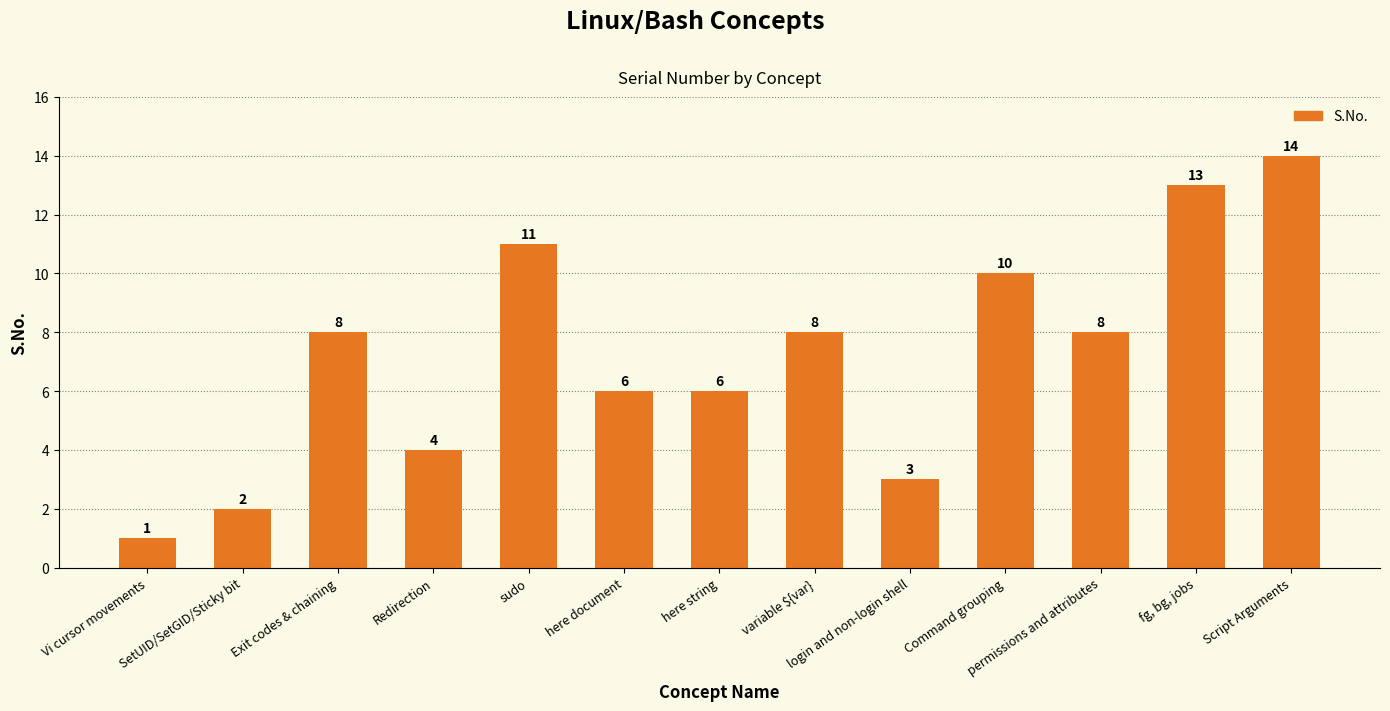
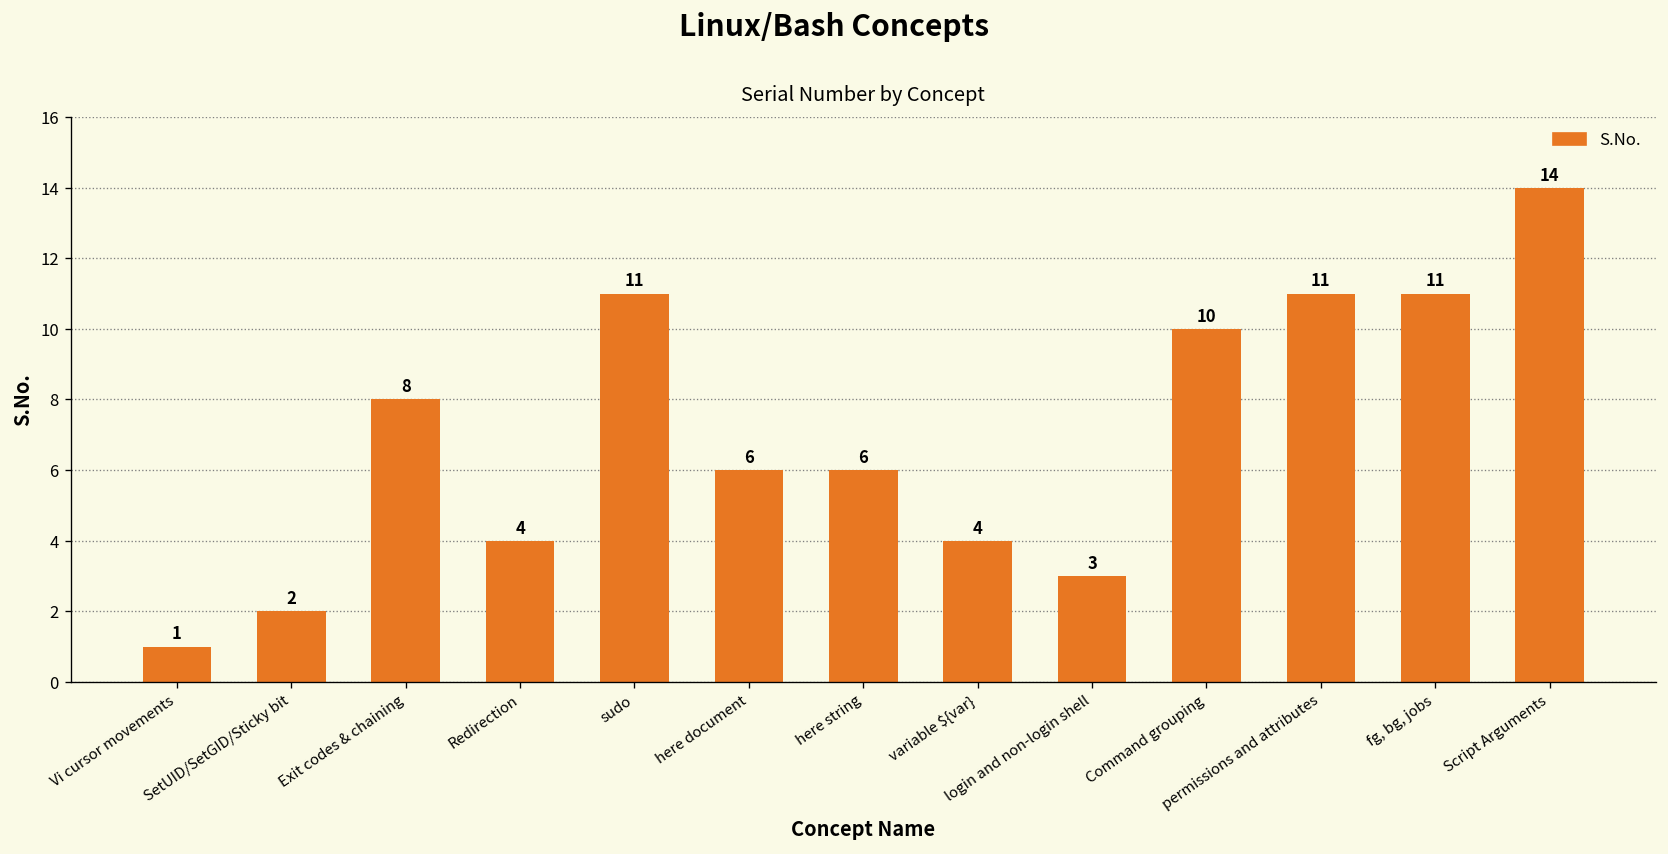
variable ${var}: 8 -> 4
permissions and attributes: 8 -> 11
fg, bg, jobs: 13 -> 11
